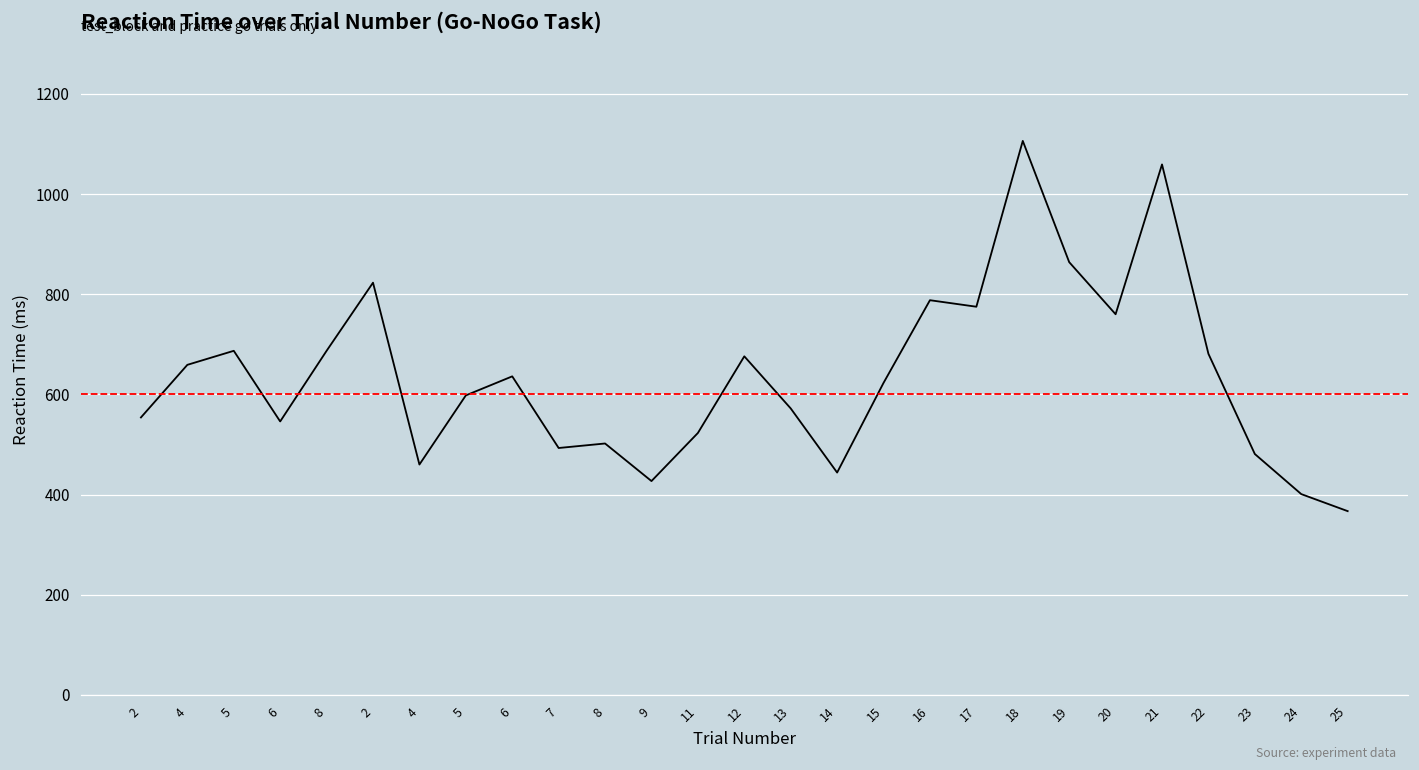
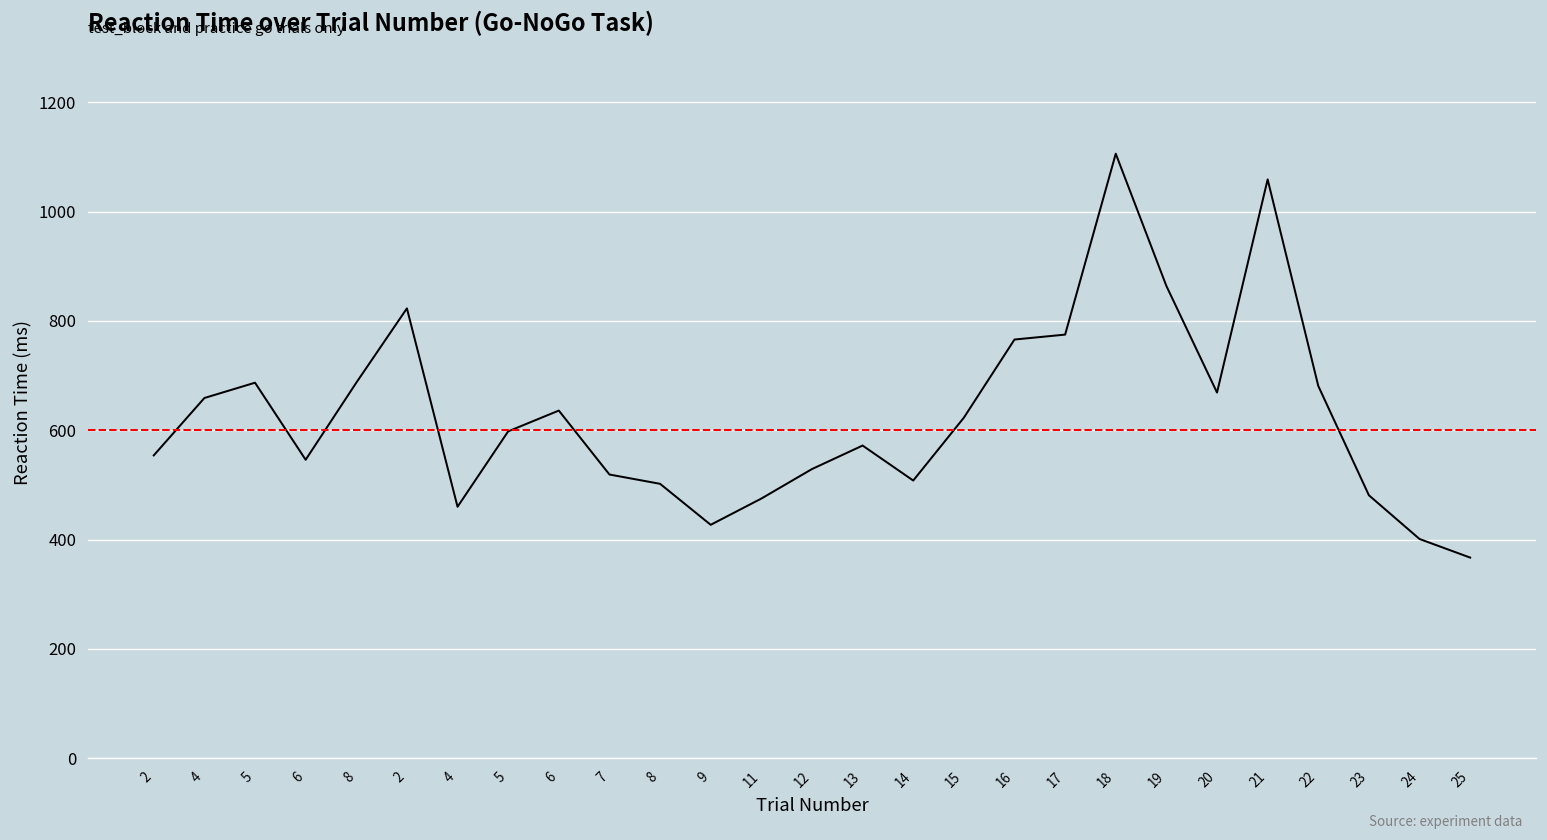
7: 490 -> 520
11: 520 -> 480
12: 680 -> 530
14: 440 -> 510
16: 790 -> 770
20: 760 -> 670
